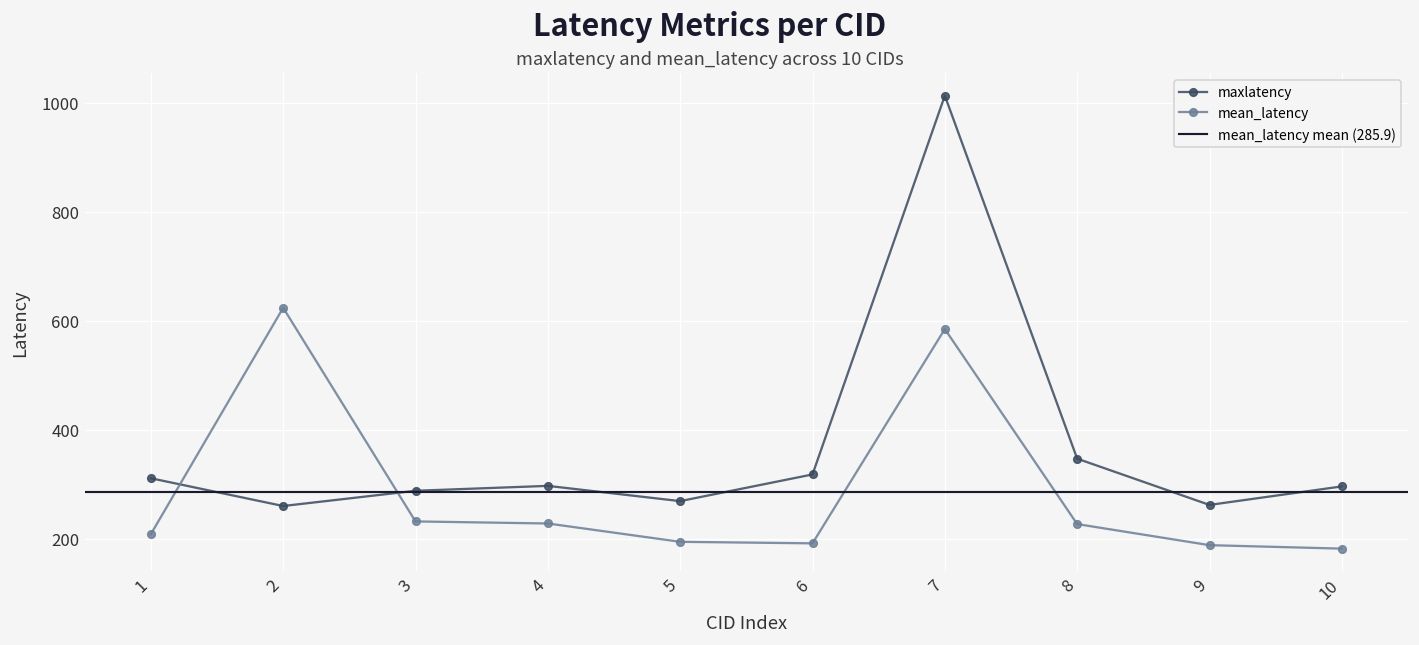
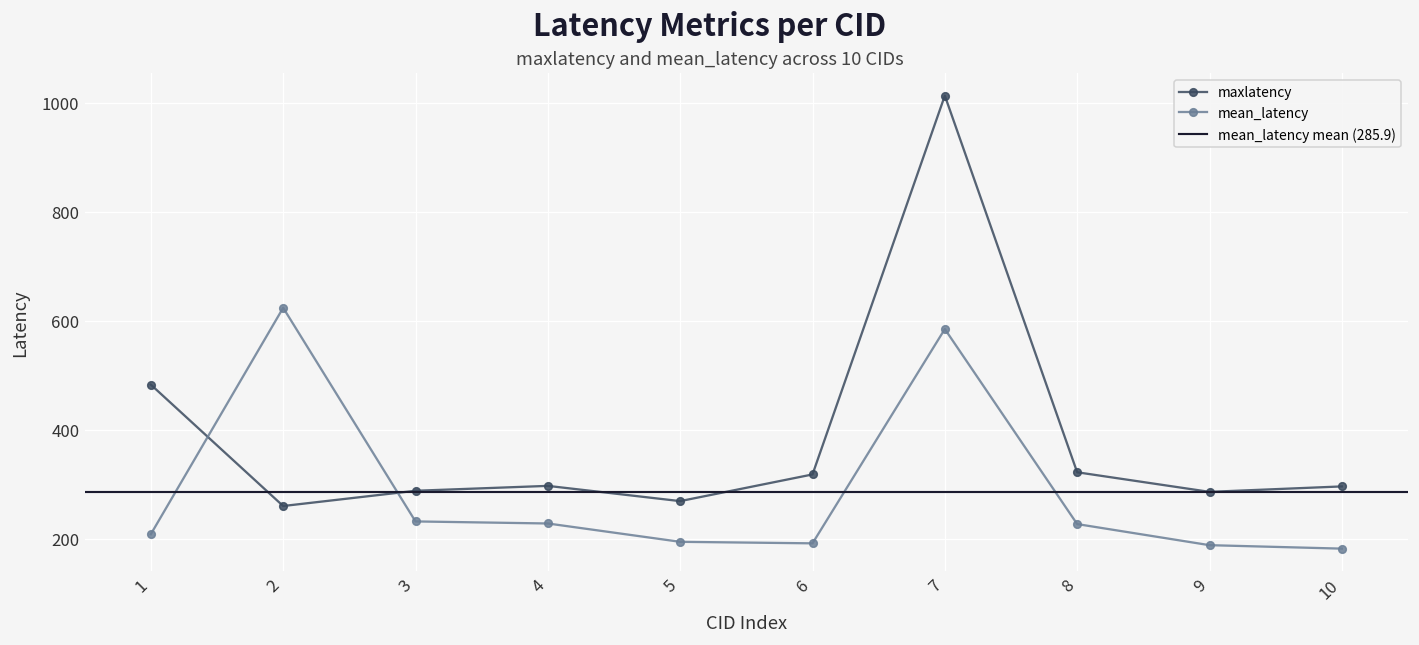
maxlatency, 1: 310 -> 480
maxlatency, 8: 350 -> 320
maxlatency, 9: 260 -> 290
